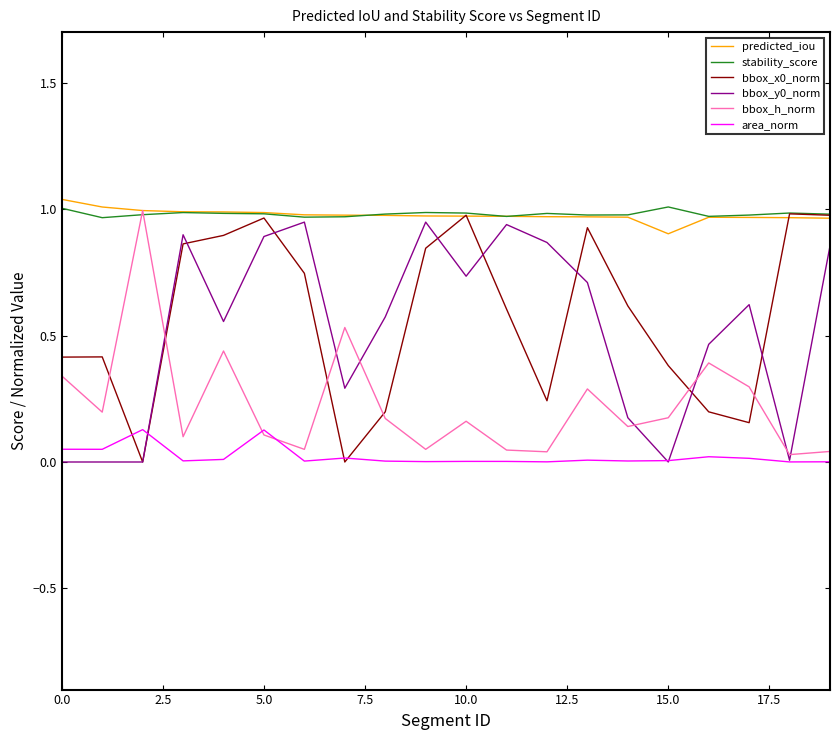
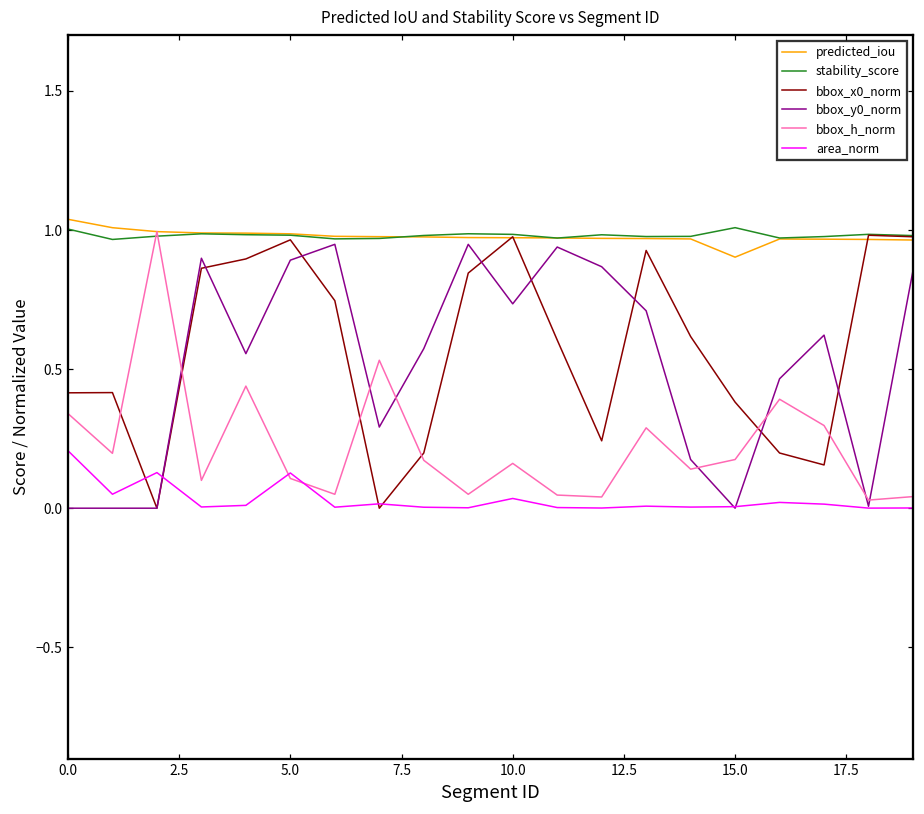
area_norm, 0.0: 0.05 -> 0.21
area_norm, 10.0: 0.00 -> 0.04
